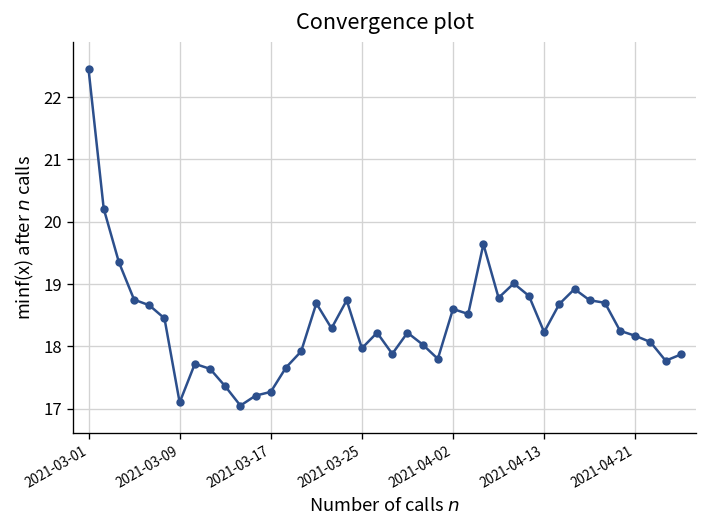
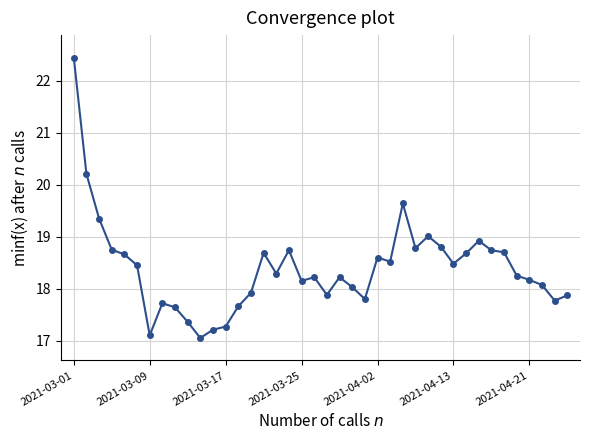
2021-03-25: 18.0 -> 18.2
2021-04-13: 18.2 -> 18.5
